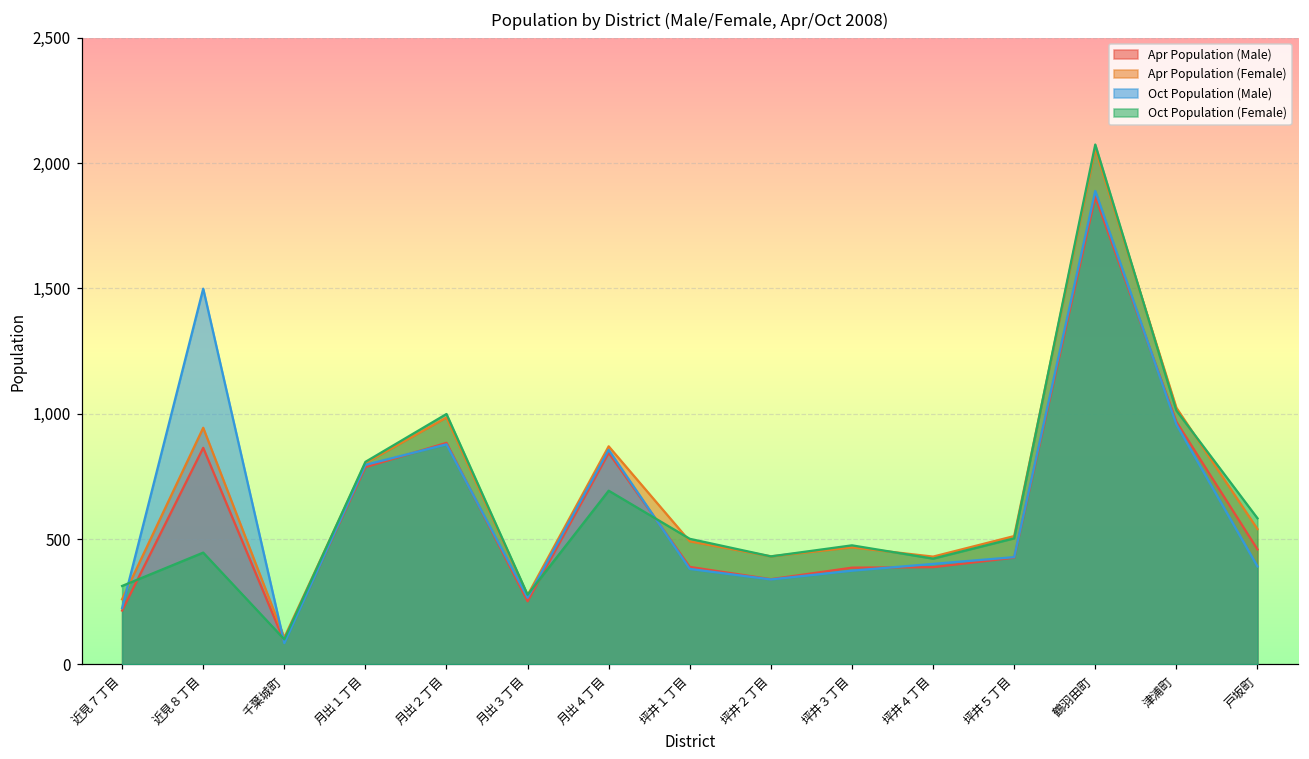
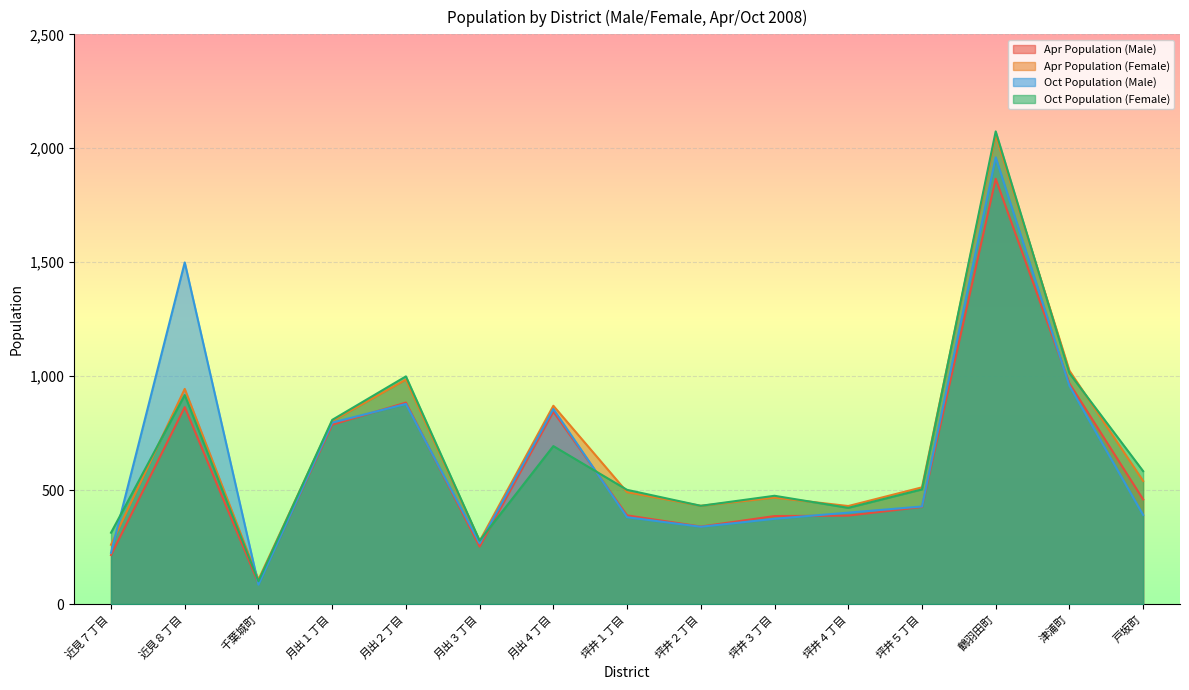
Oct Population (Female), 近見８丁目: 450 -> 920
Oct Population (Male), 鶴羽田町: 1,890 -> 1,960
